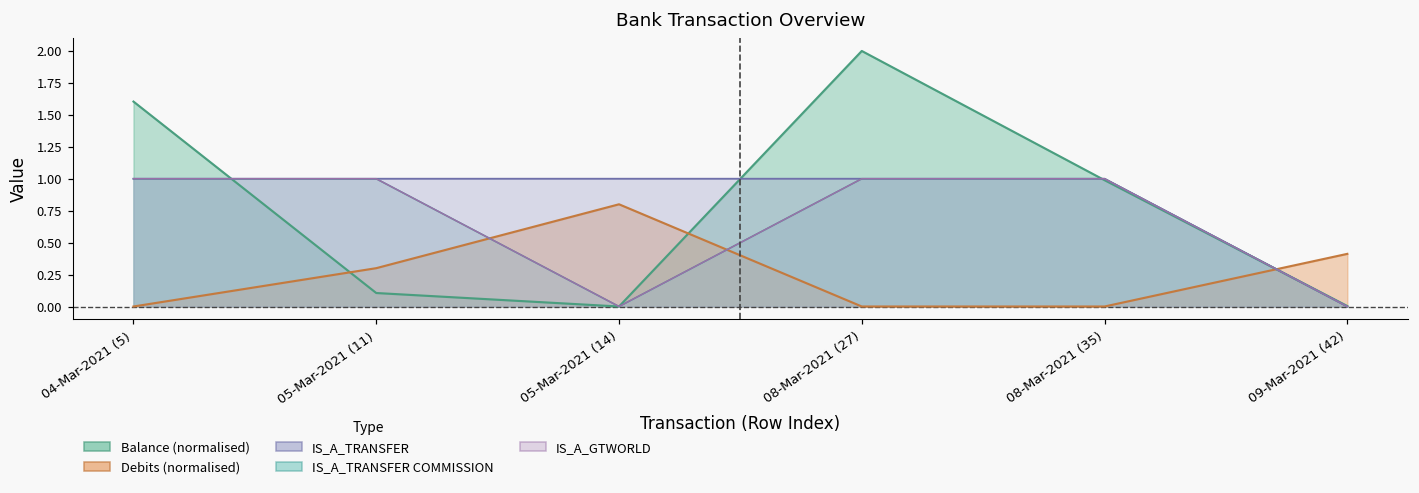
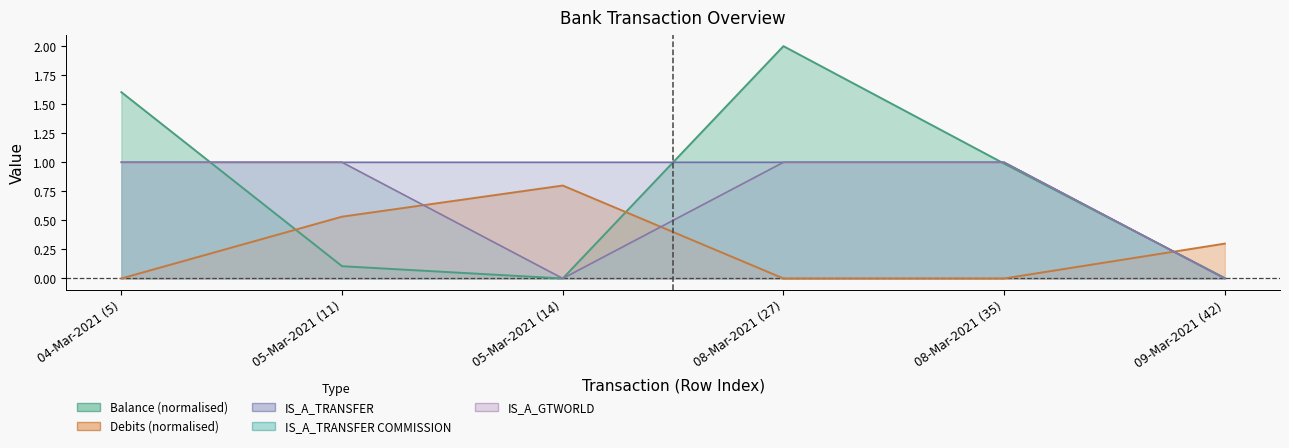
Debits (normalised), 05-Mar-2021 (11): 0.30 -> 0.53
Debits (normalised), 09-Mar-2021 (42): 0.41 -> 0.30
